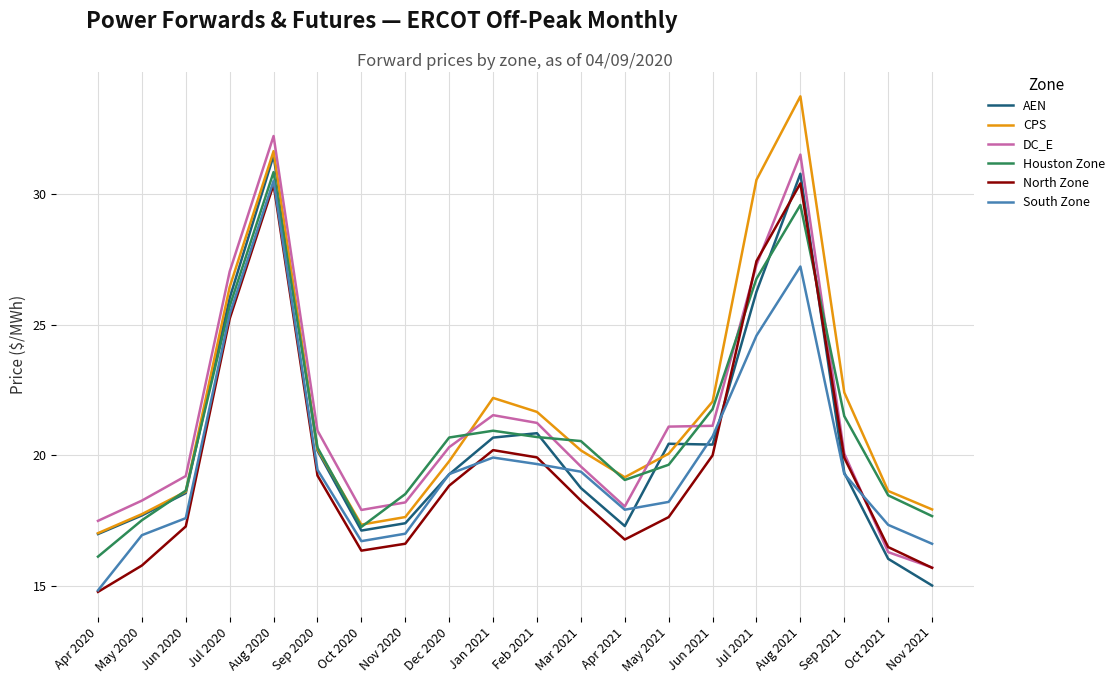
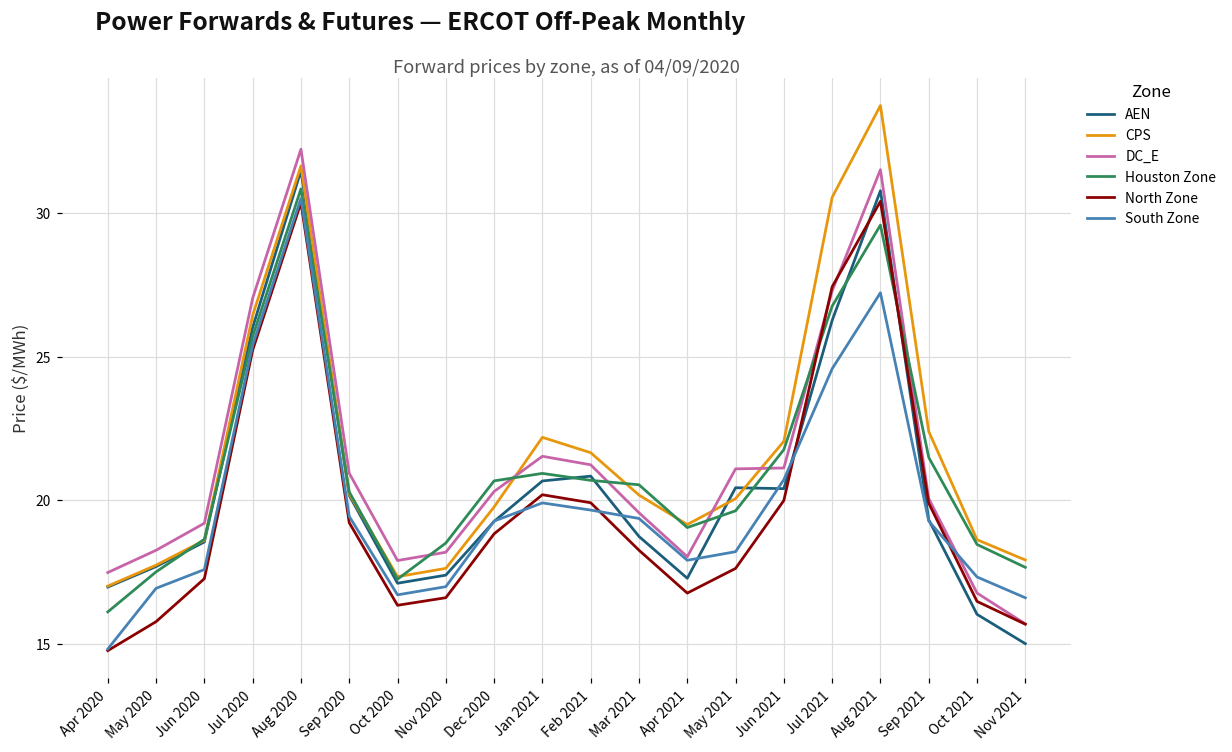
DC_E, Oct 2021: 16.3 -> 16.8
